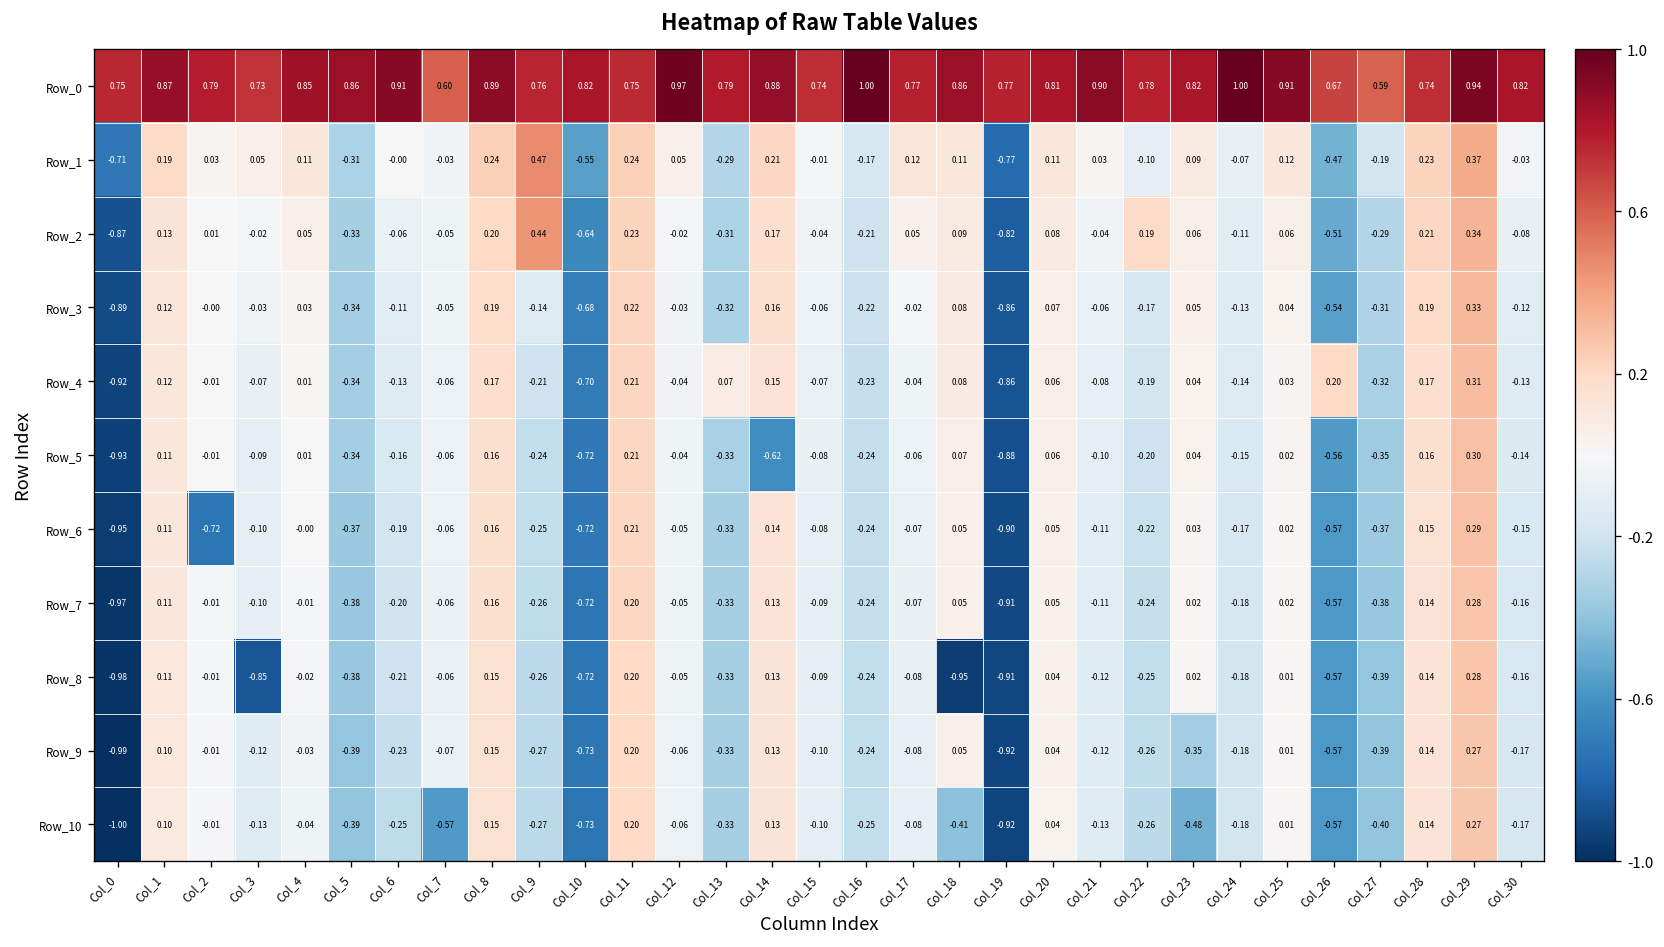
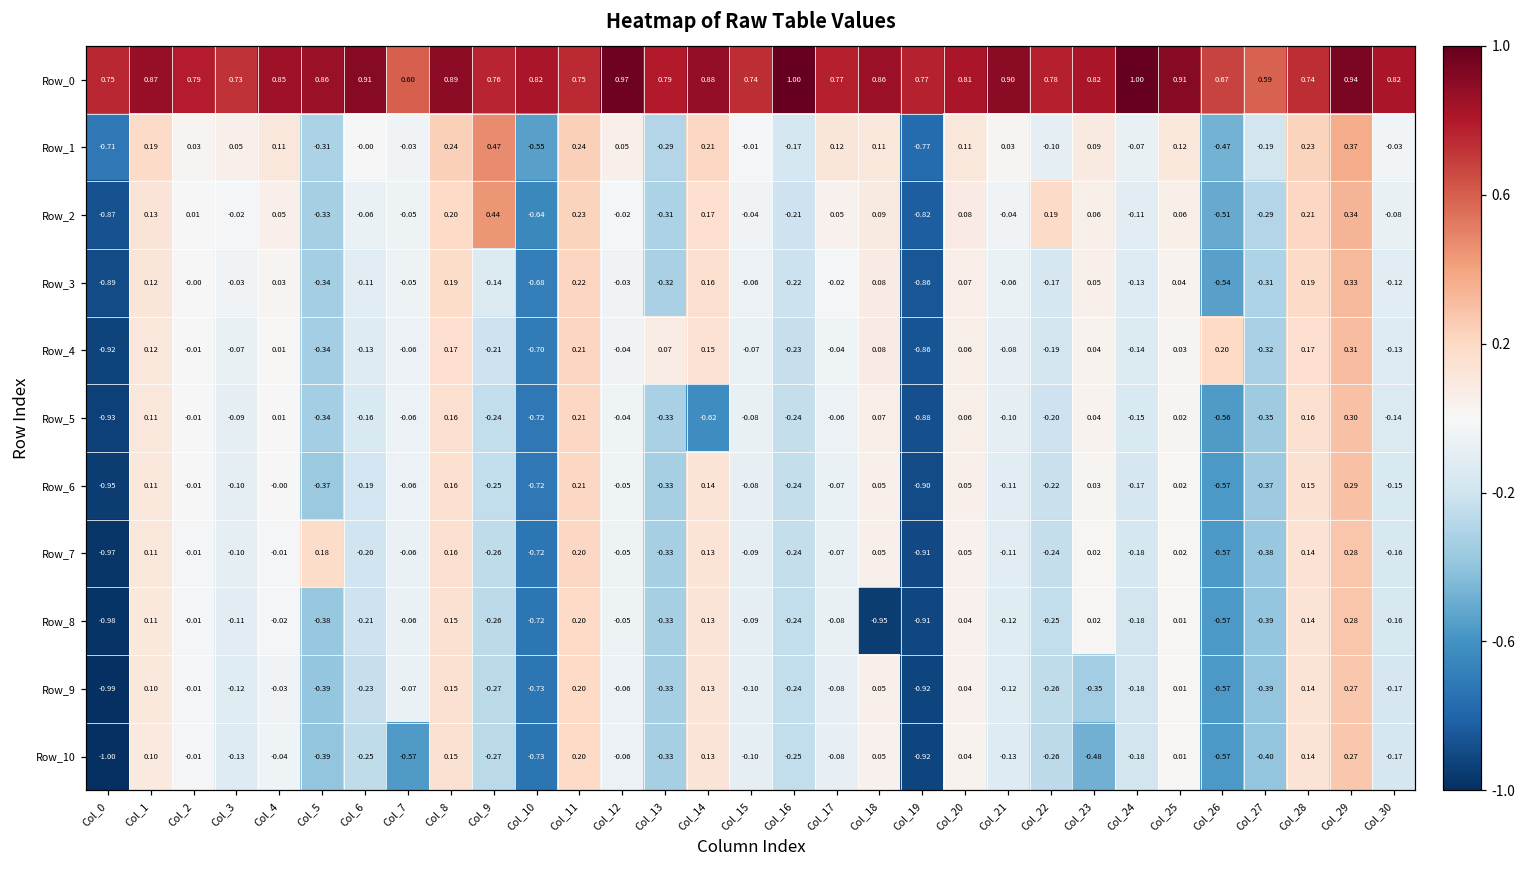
Row_6, Col_2: -0.72 -> -0.01
Row_7, Col_5: -0.38 -> 0.18
Row_8, Col_3: -0.85 -> -0.11
Row_10, Col_18: -0.41 -> 0.05
